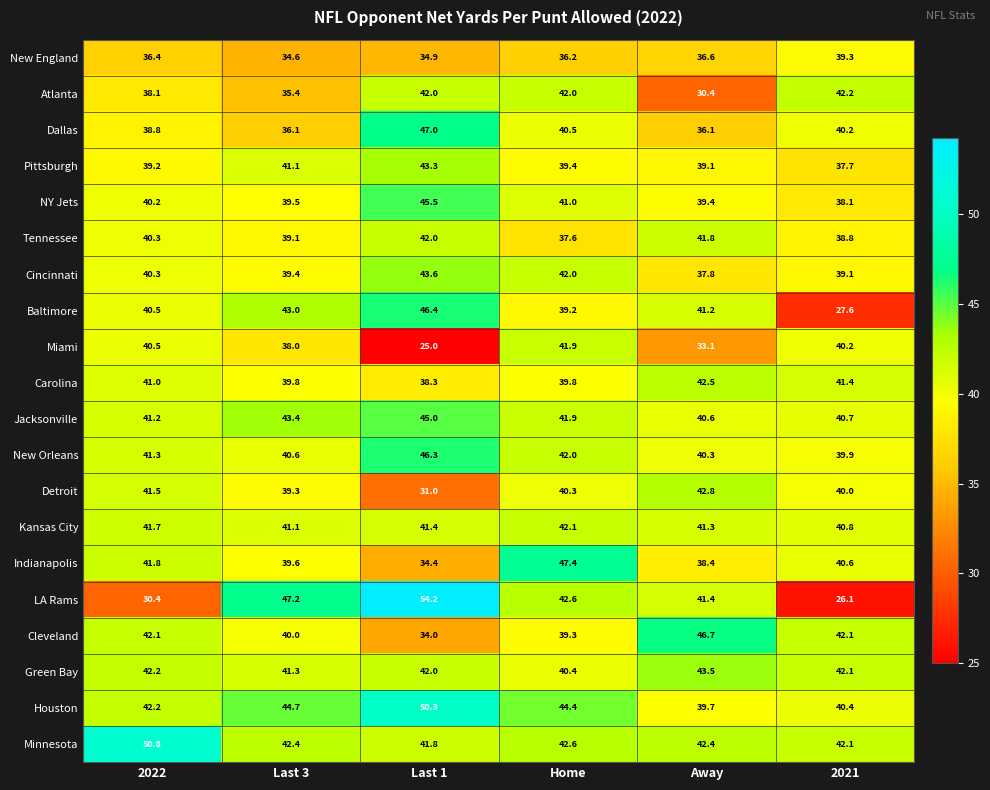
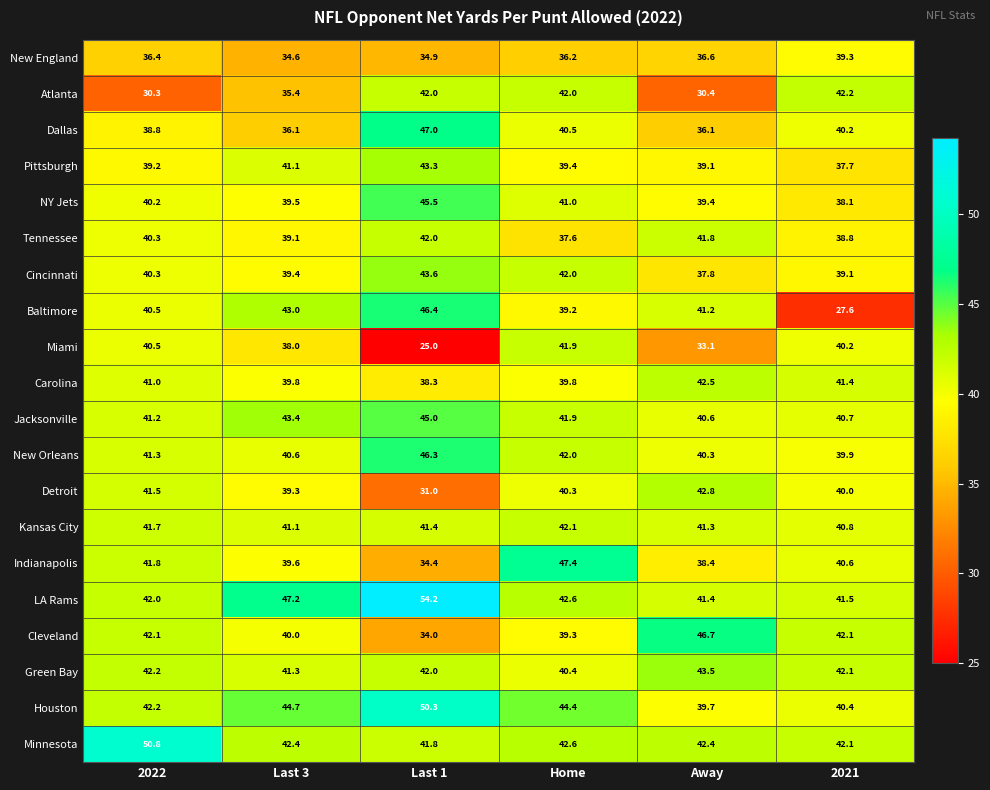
Atlanta, 2022: 38.1 -> 30.3
LA Rams, 2022: 30.4 -> 42.0
LA Rams, 2021: 26.1 -> 41.5
